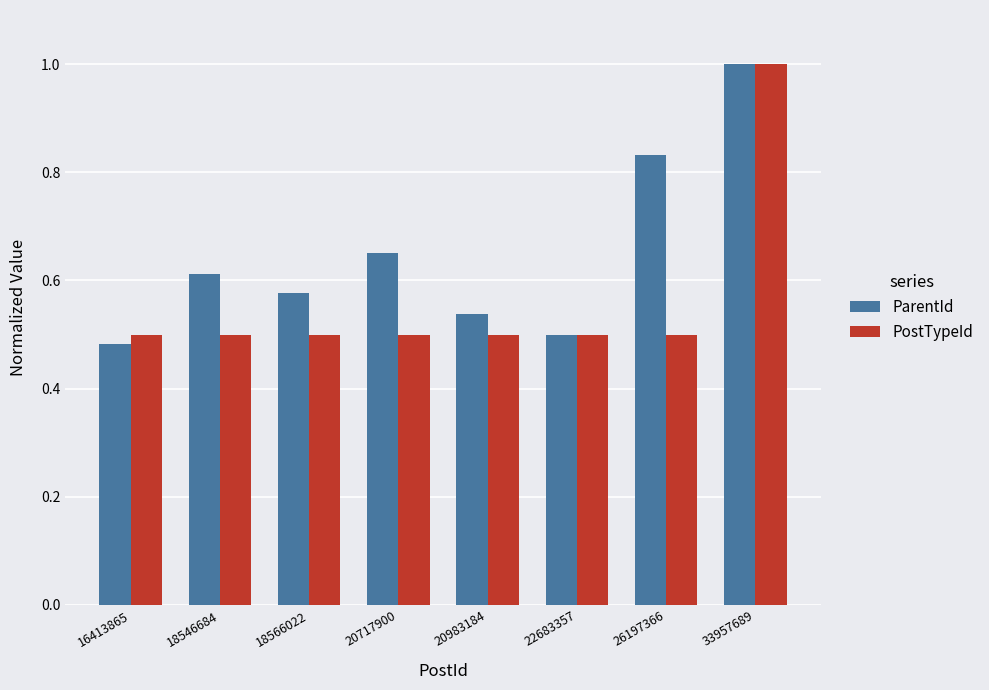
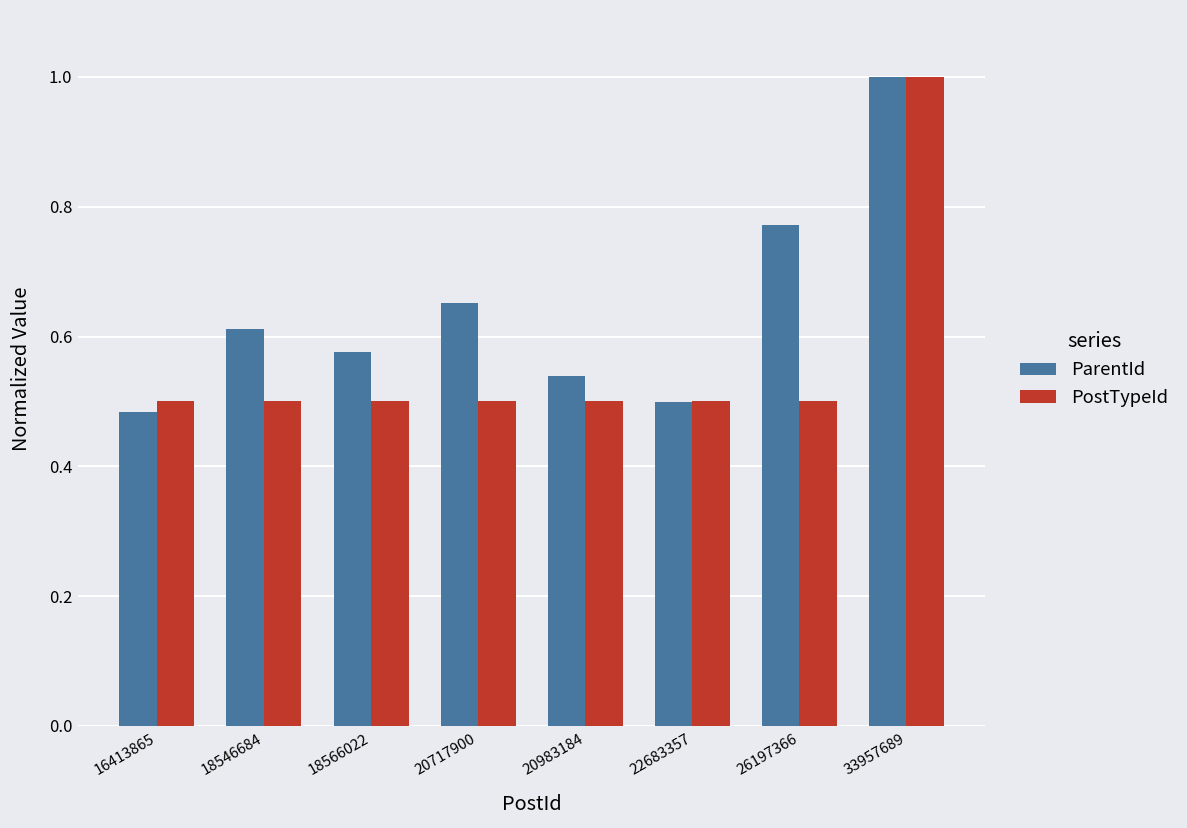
ParentId, 26197366: 0.83 -> 0.77
